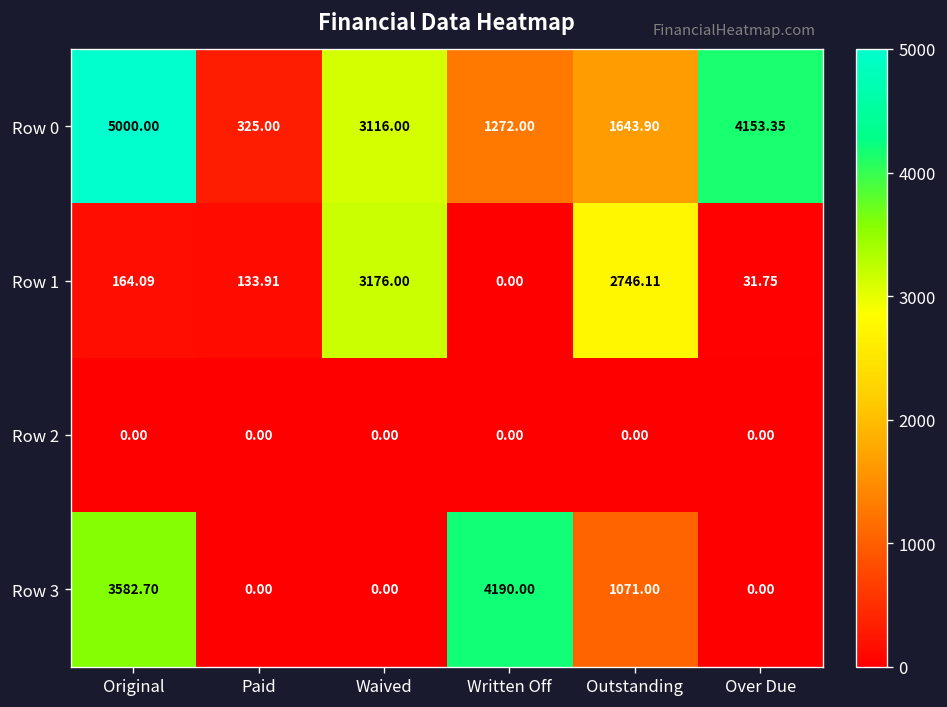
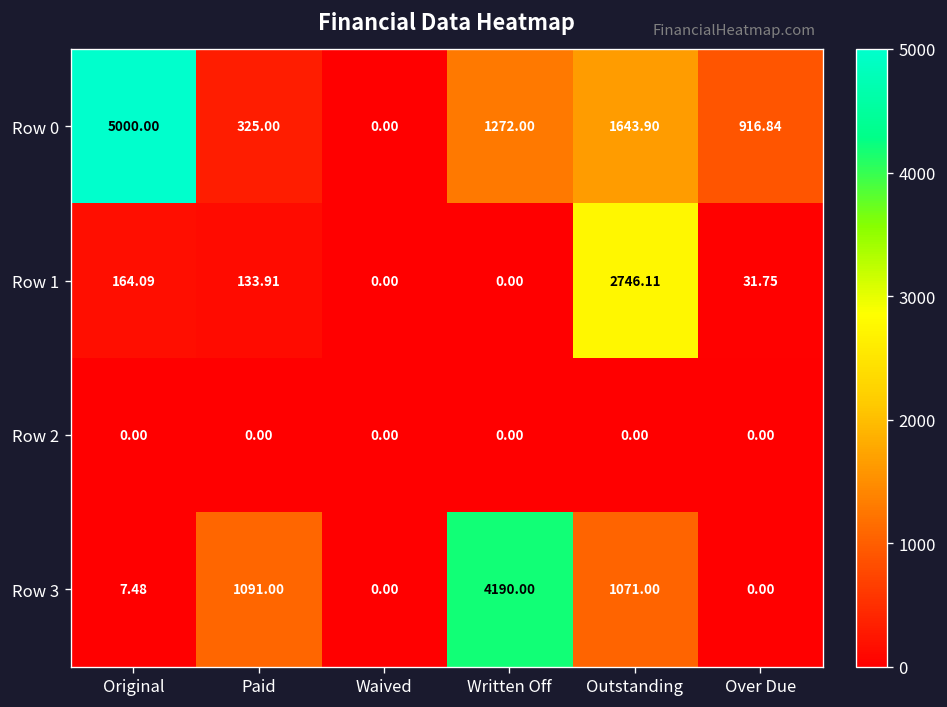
Row 0, Waived: 3116.00 -> 0.00
Row 0, Over Due: 4153.35 -> 916.84
Row 1, Waived: 3176.00 -> 0.00
Row 3, Original: 3582.70 -> 7.48
Row 3, Paid: 0.00 -> 1091.00
